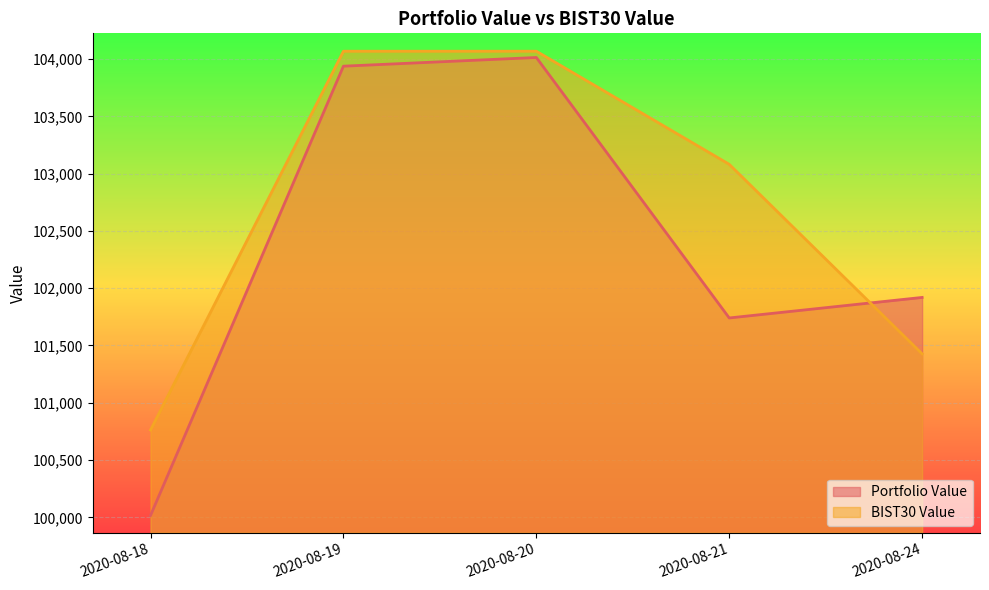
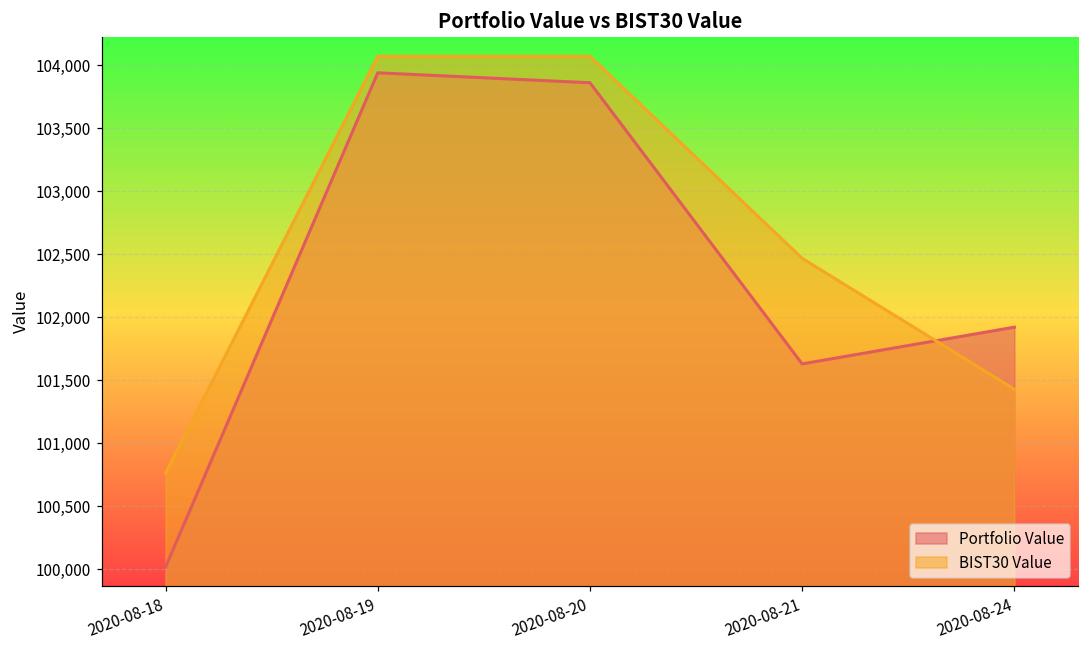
Portfolio Value, 2020-08-20: 104,010 -> 103,860
Portfolio Value, 2020-08-21: 101,740 -> 101,630
BIST30 Value, 2020-08-21: 103,080 -> 102,470
